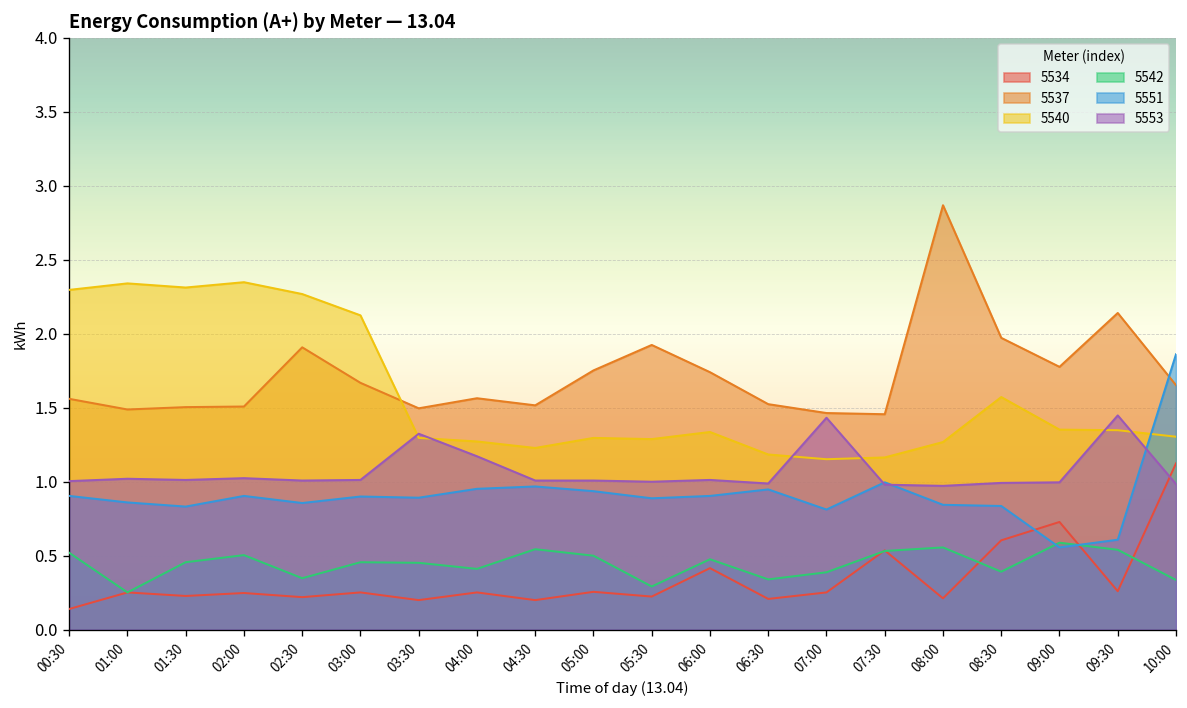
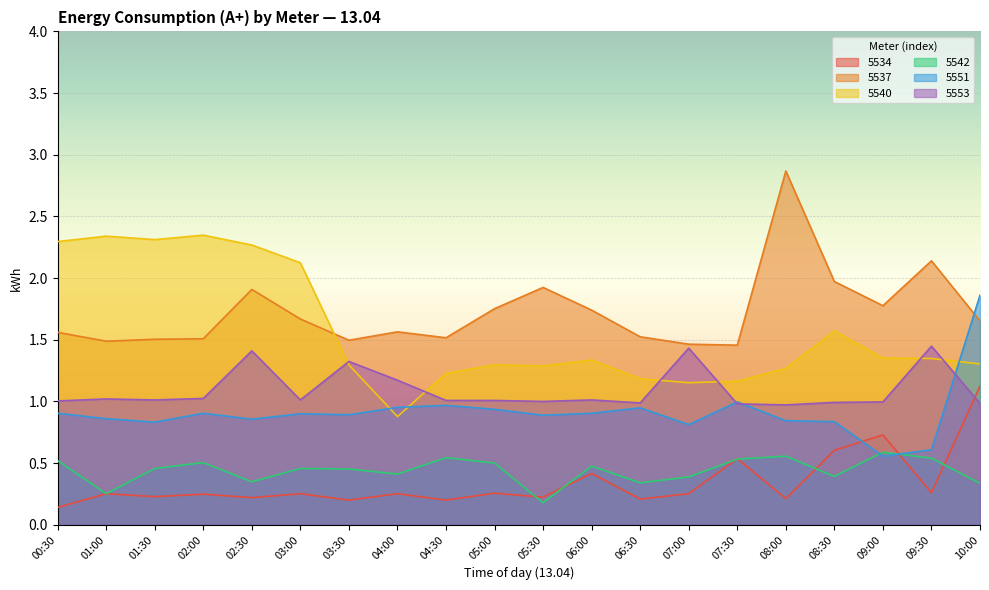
5553, 02:30: 1.01 -> 1.41
5540, 04:00: 1.27 -> 0.88
5542, 05:30: 0.29 -> 0.18
